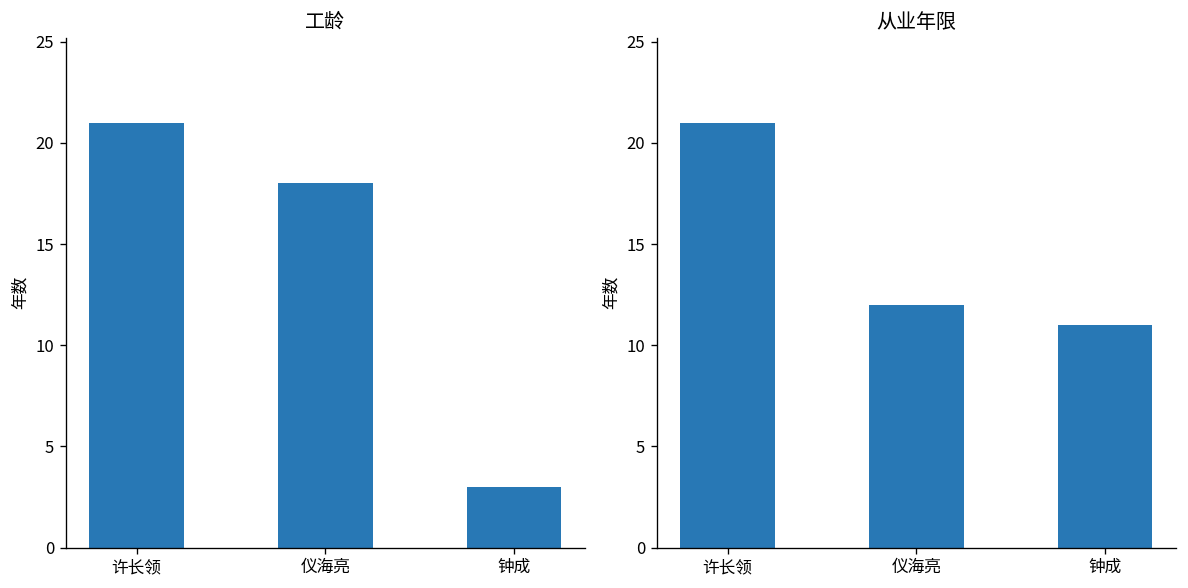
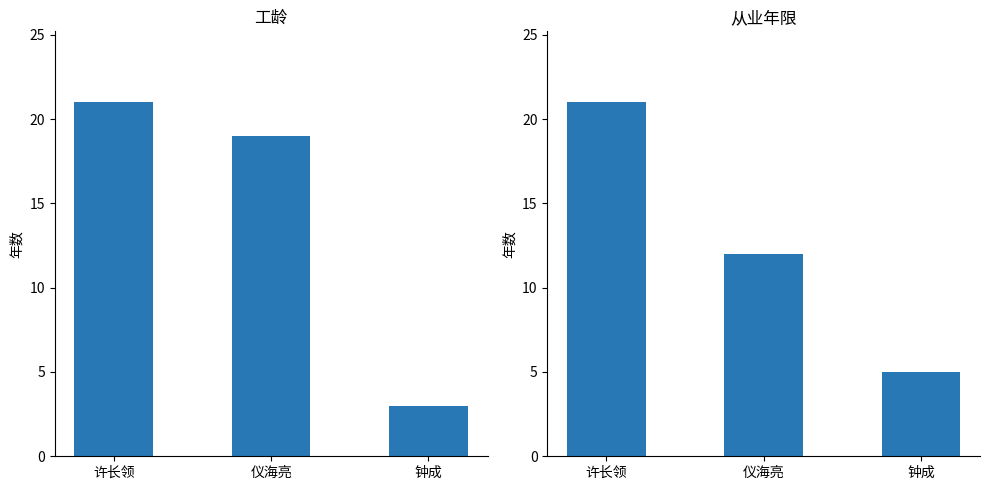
工龄, 仪海亮: 18 -> 19
从业年限, 钟成: 11 -> 5
